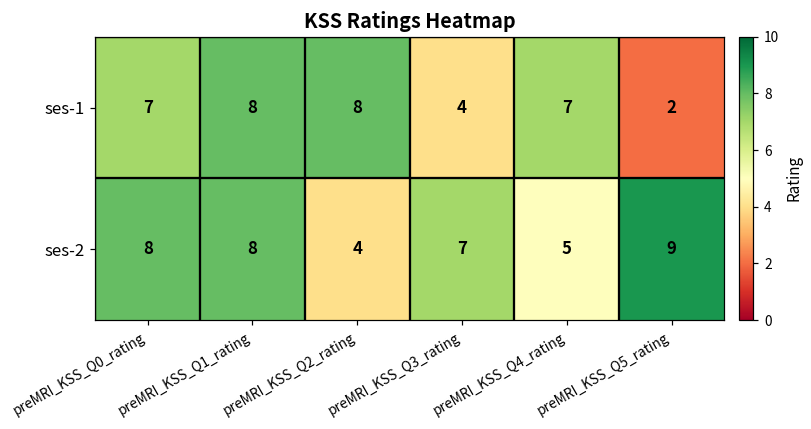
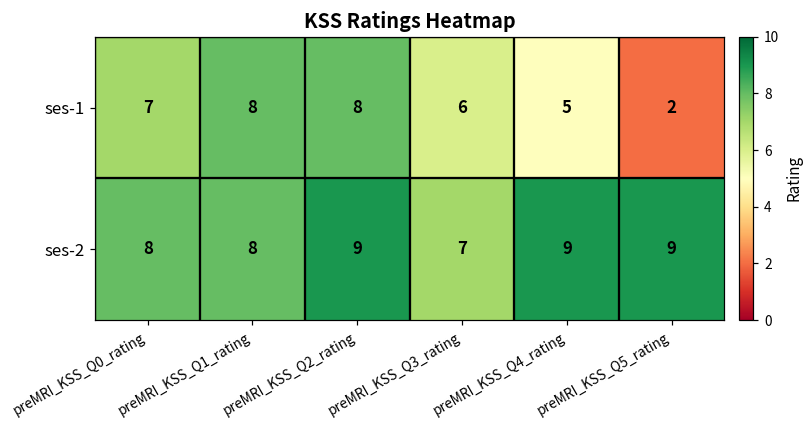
ses-1, preMRI_KSS_Q3_rating: 4 -> 6
ses-1, preMRI_KSS_Q4_rating: 7 -> 5
ses-2, preMRI_KSS_Q2_rating: 4 -> 9
ses-2, preMRI_KSS_Q4_rating: 5 -> 9
